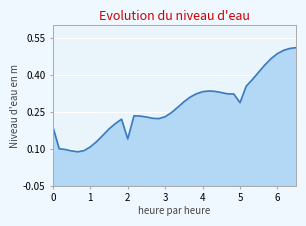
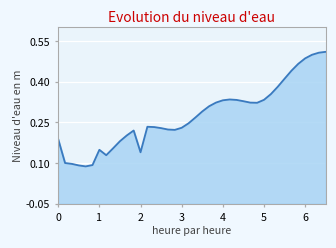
1: 0.11 -> 0.15
5: 0.29 -> 0.33
